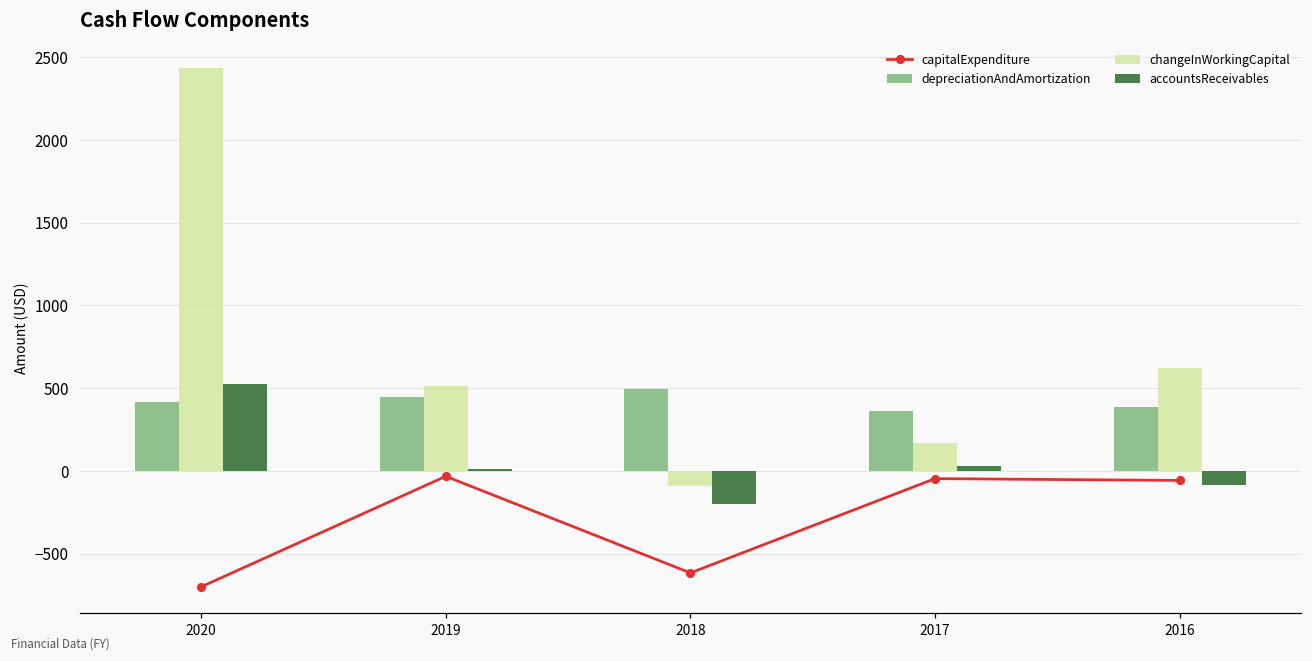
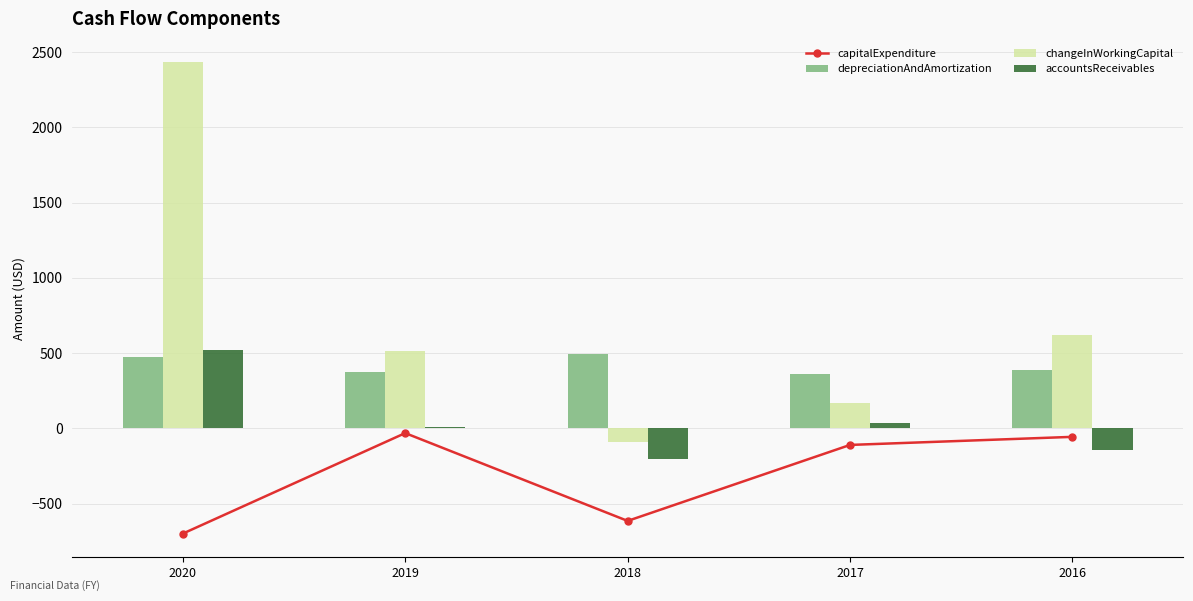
depreciationAndAmortization, 2020: 420 -> 470
depreciationAndAmortization, 2019: 450 -> 370
capitalExpenditure, 2017: -50 -> -110
accountsReceivables, 2016: -90 -> -140
